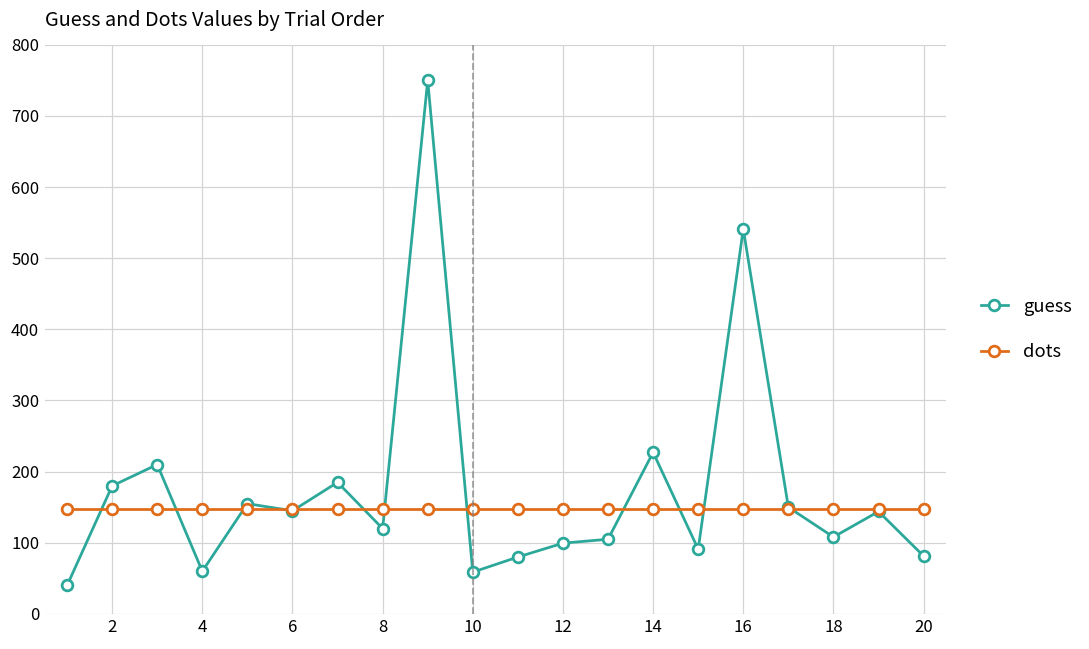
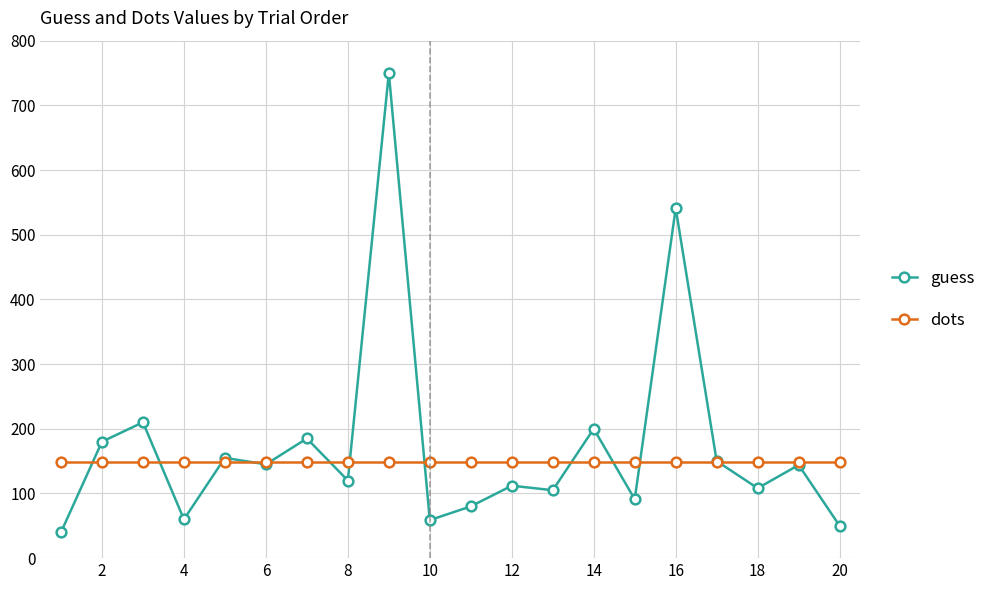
guess, 12: 100 -> 110
guess, 14: 230 -> 200
guess, 20: 80 -> 50
